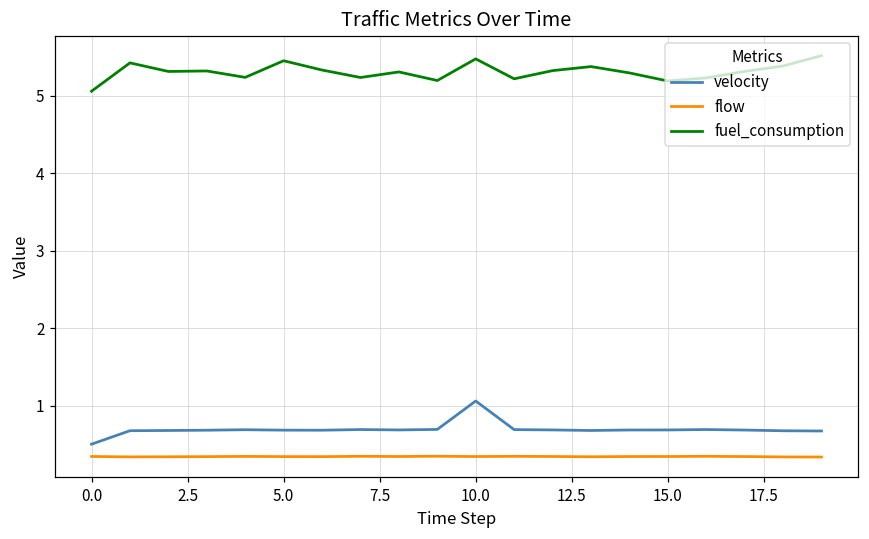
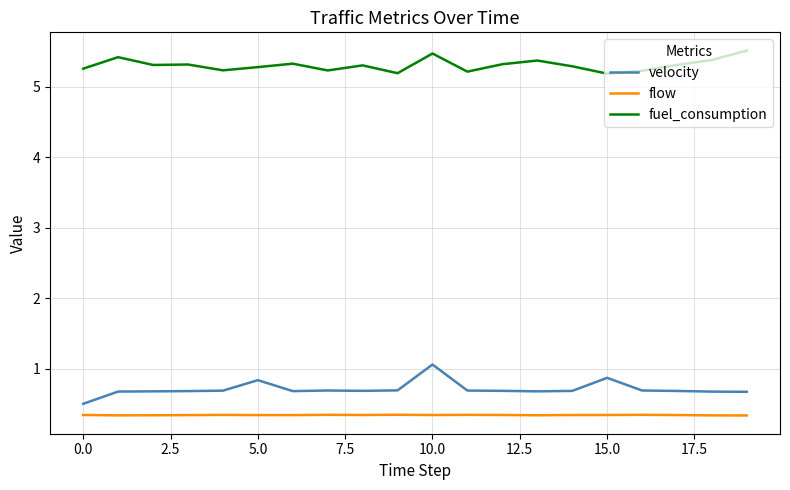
fuel_consumption, 0.0: 5.1 -> 5.3
velocity, 5.0: 0.7 -> 0.8
fuel_consumption, 5.0: 5.4 -> 5.3
velocity, 15.0: 0.7 -> 0.9
